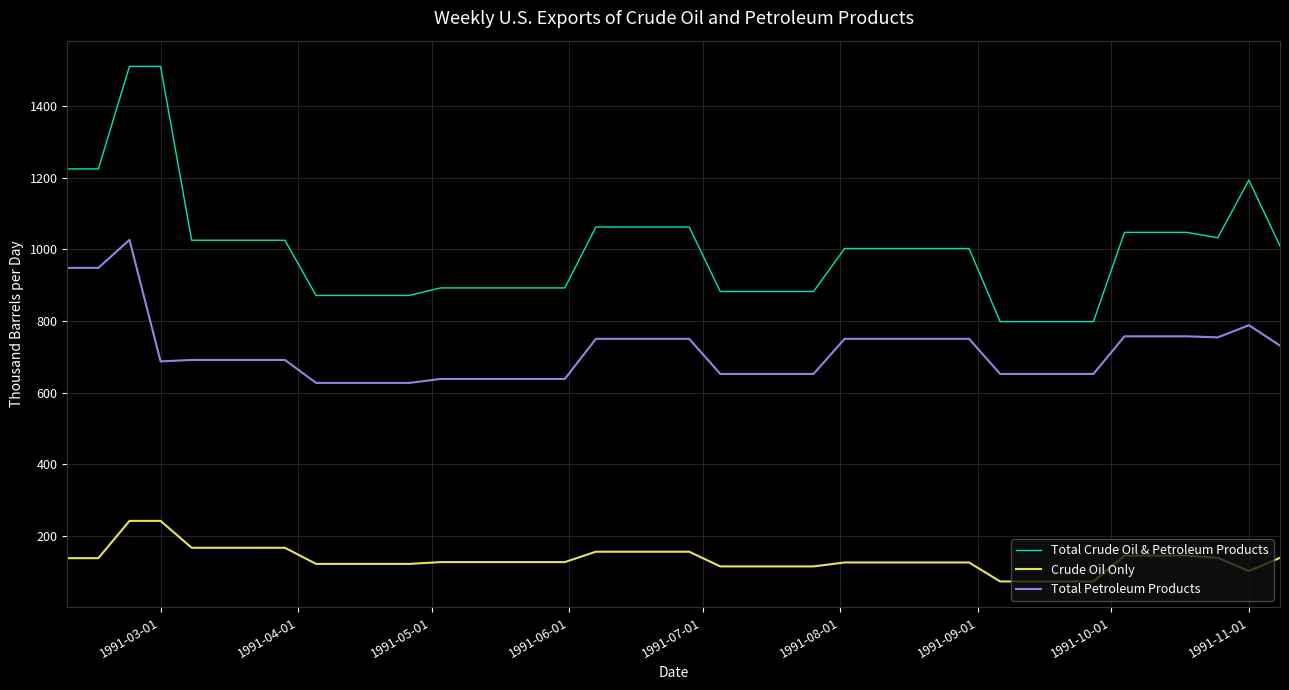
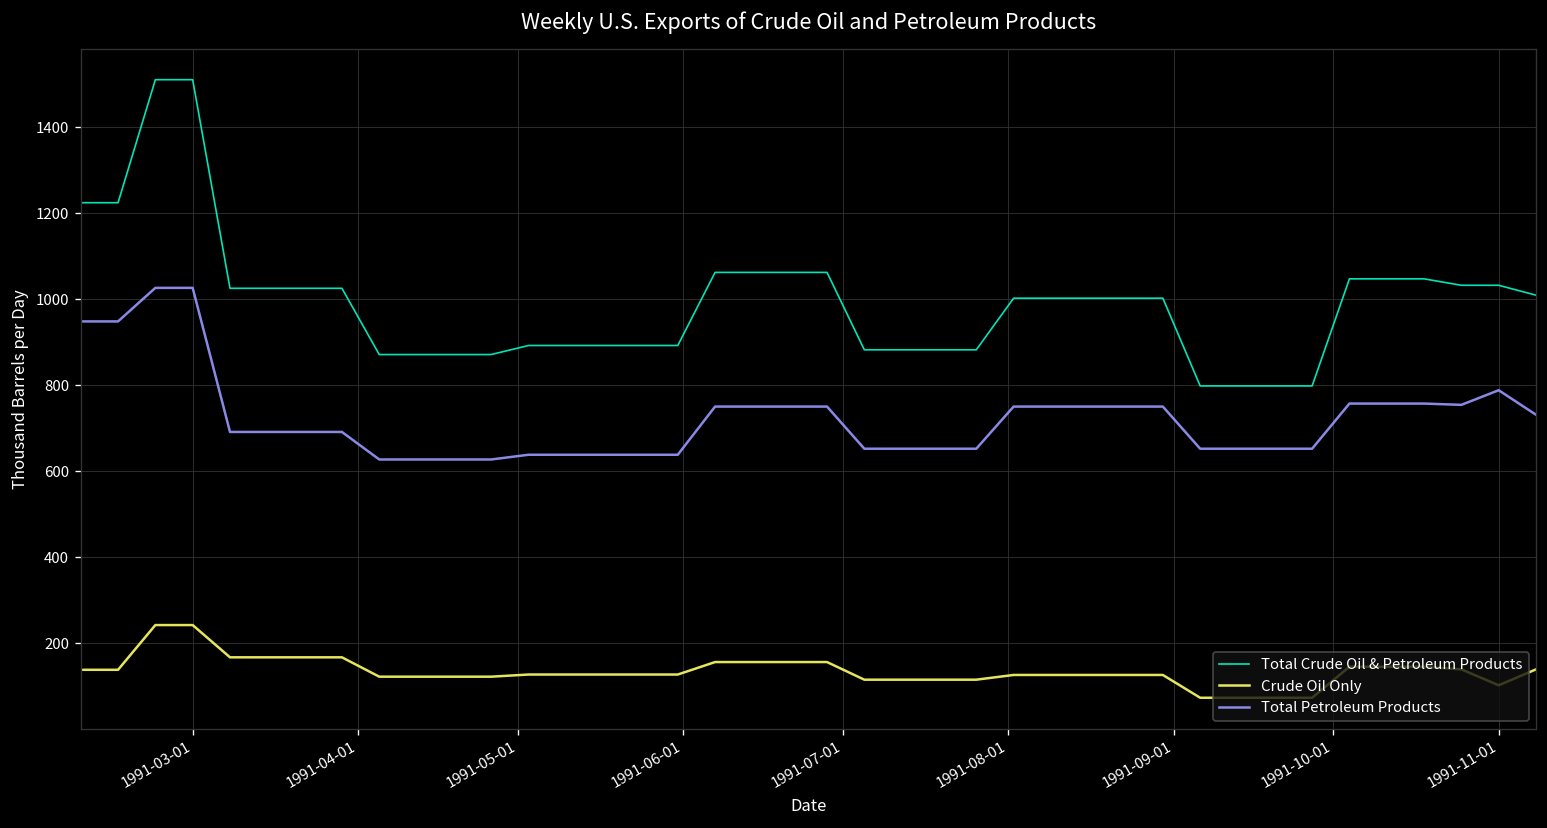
Total Petroleum Products, 1991-03-01: 690 -> 1030
Total Crude Oil & Petroleum Products, 1991-11-01: 1190 -> 1030
